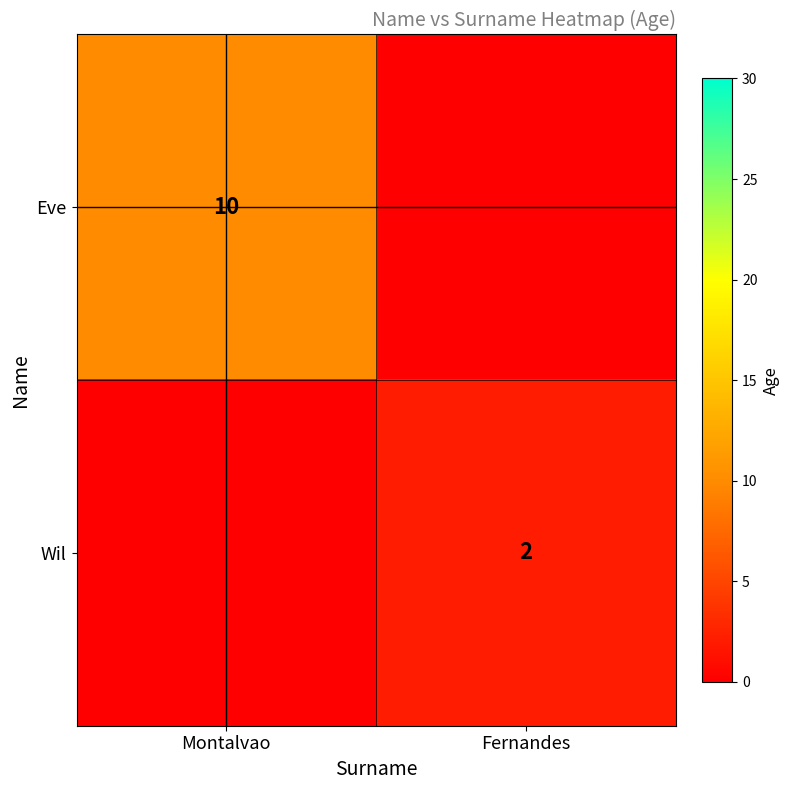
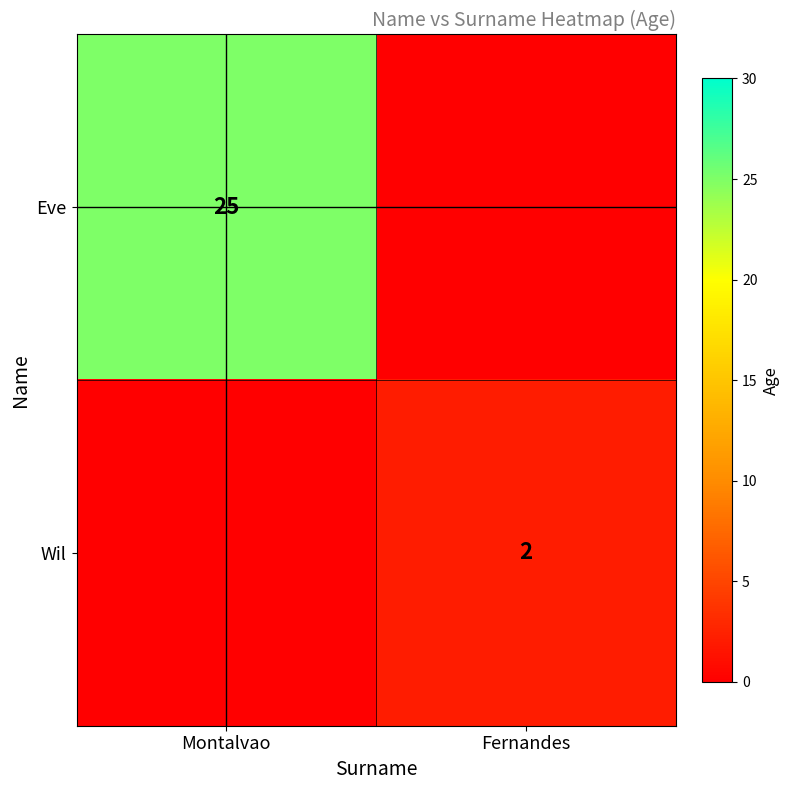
Eve, Montalvao: 10 -> 25
